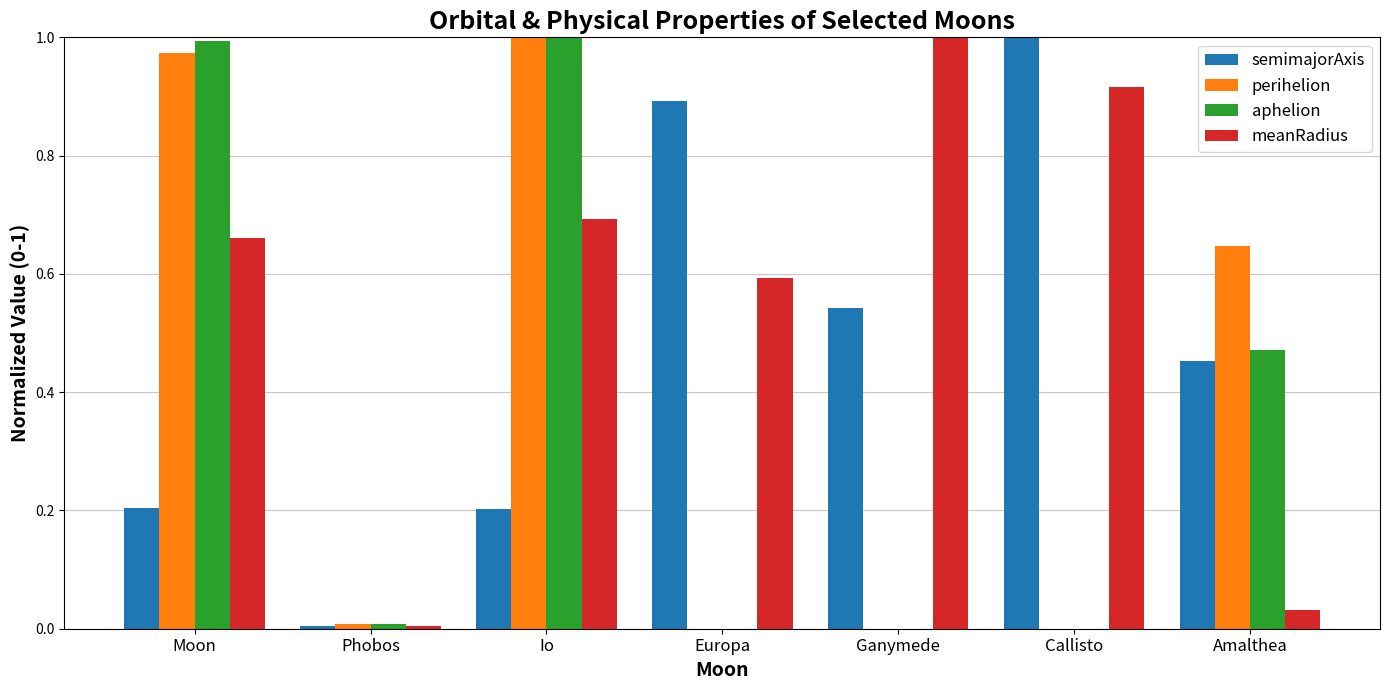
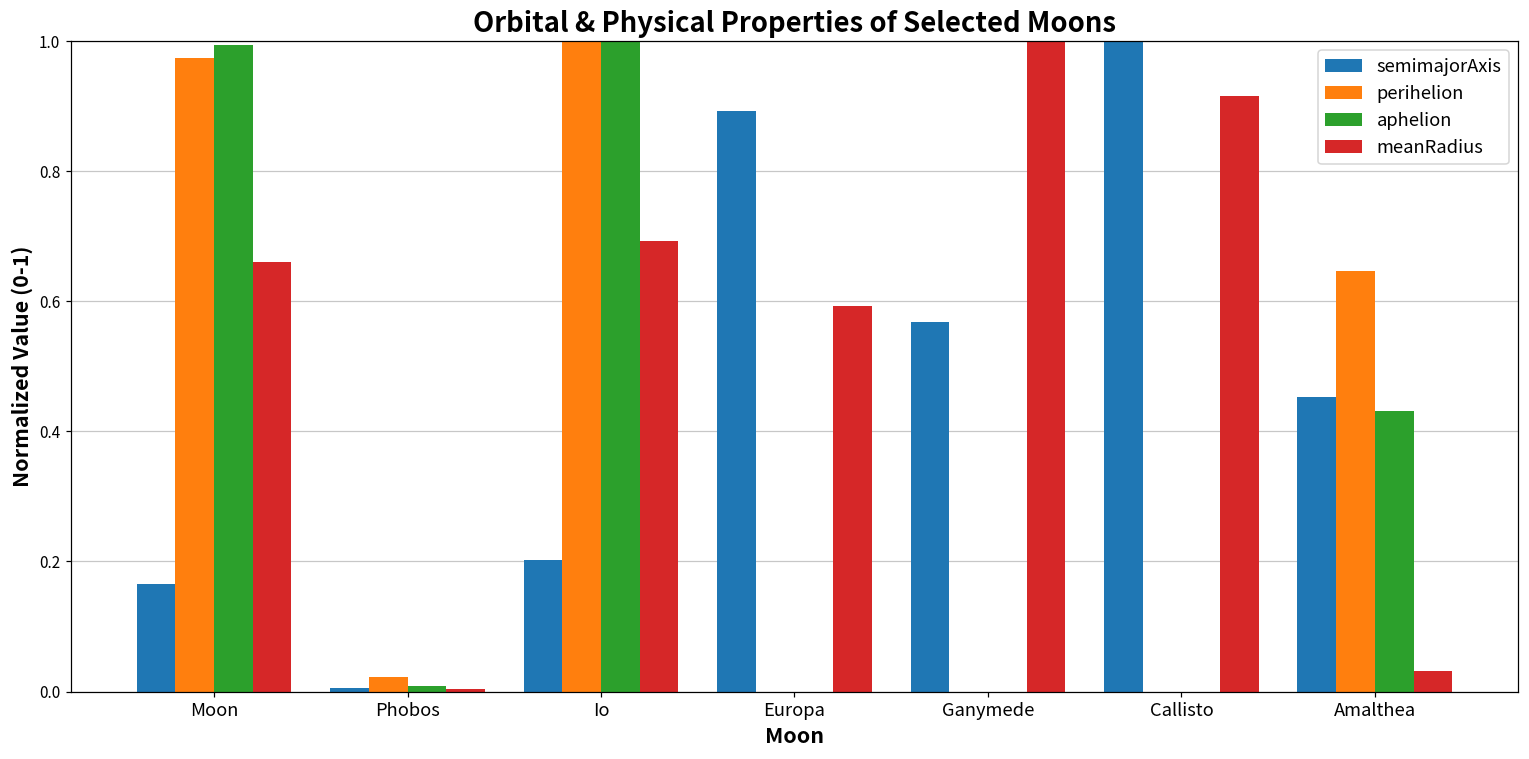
semimajorAxis, Moon: 0.20 -> 0.17
perihelion, Phobos: 0.01 -> 0.02
semimajorAxis, Ganymede: 0.54 -> 0.57
aphelion, Amalthea: 0.47 -> 0.43
